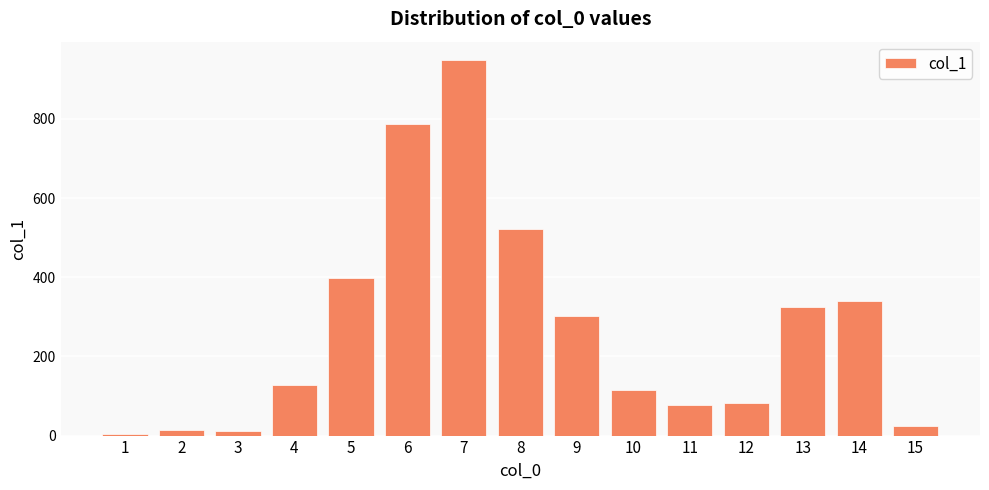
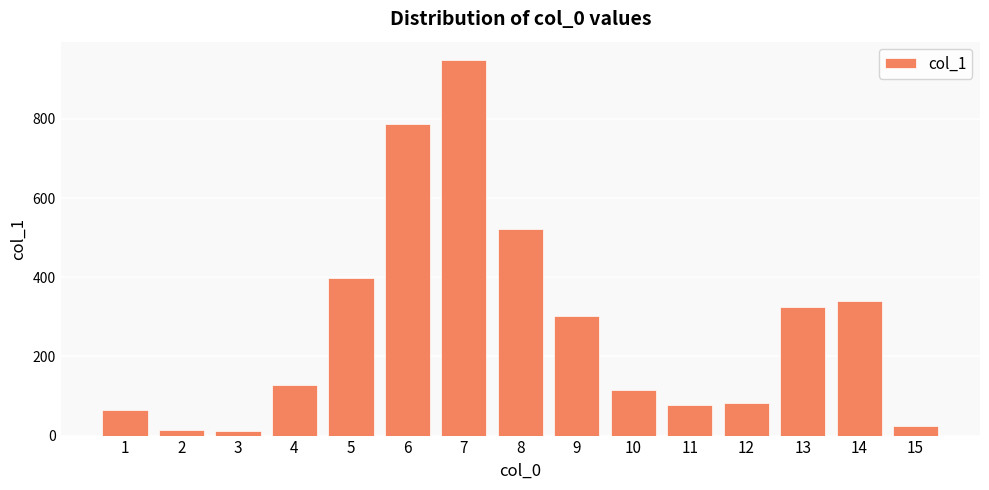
1: 0 -> 70
